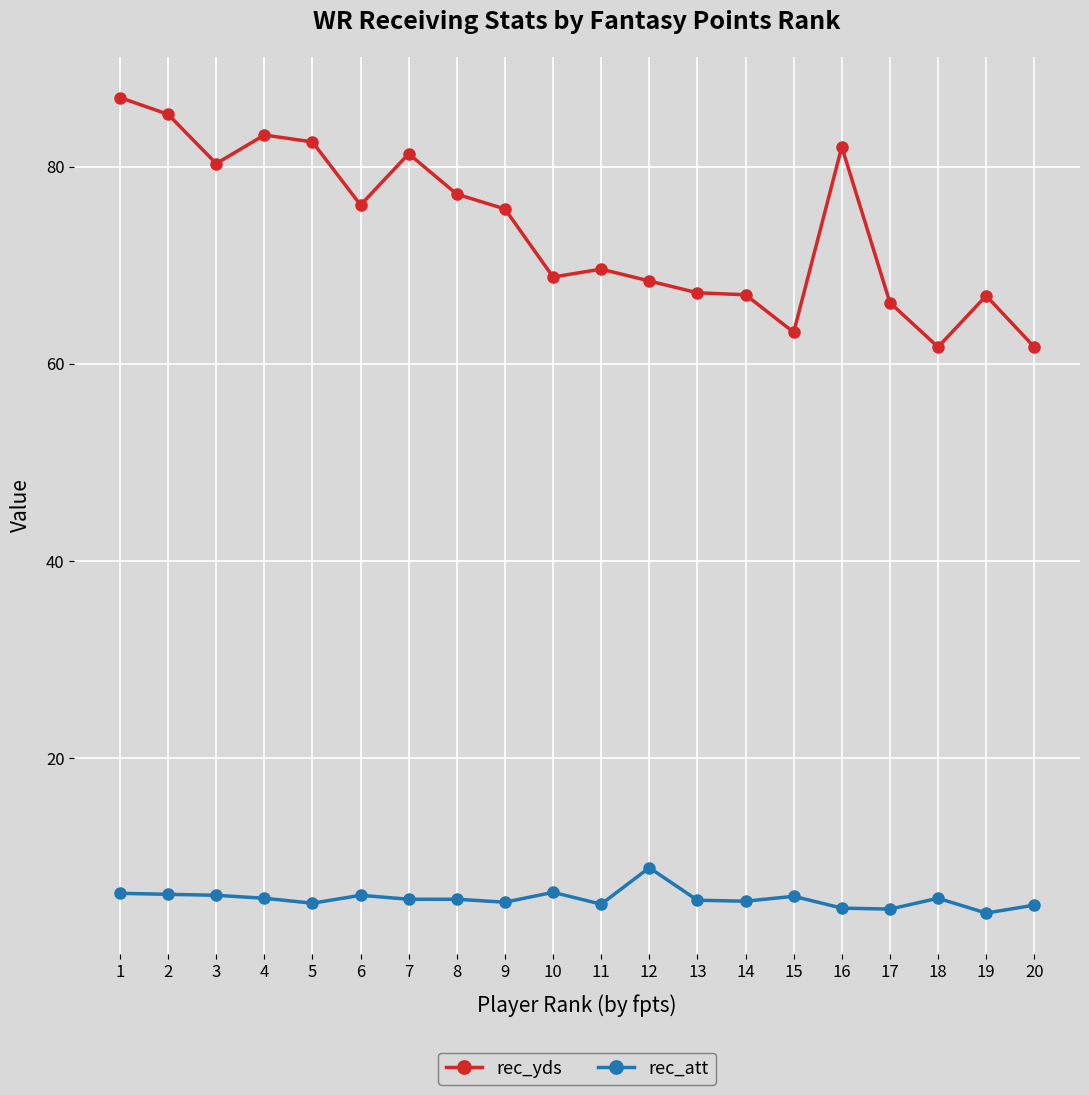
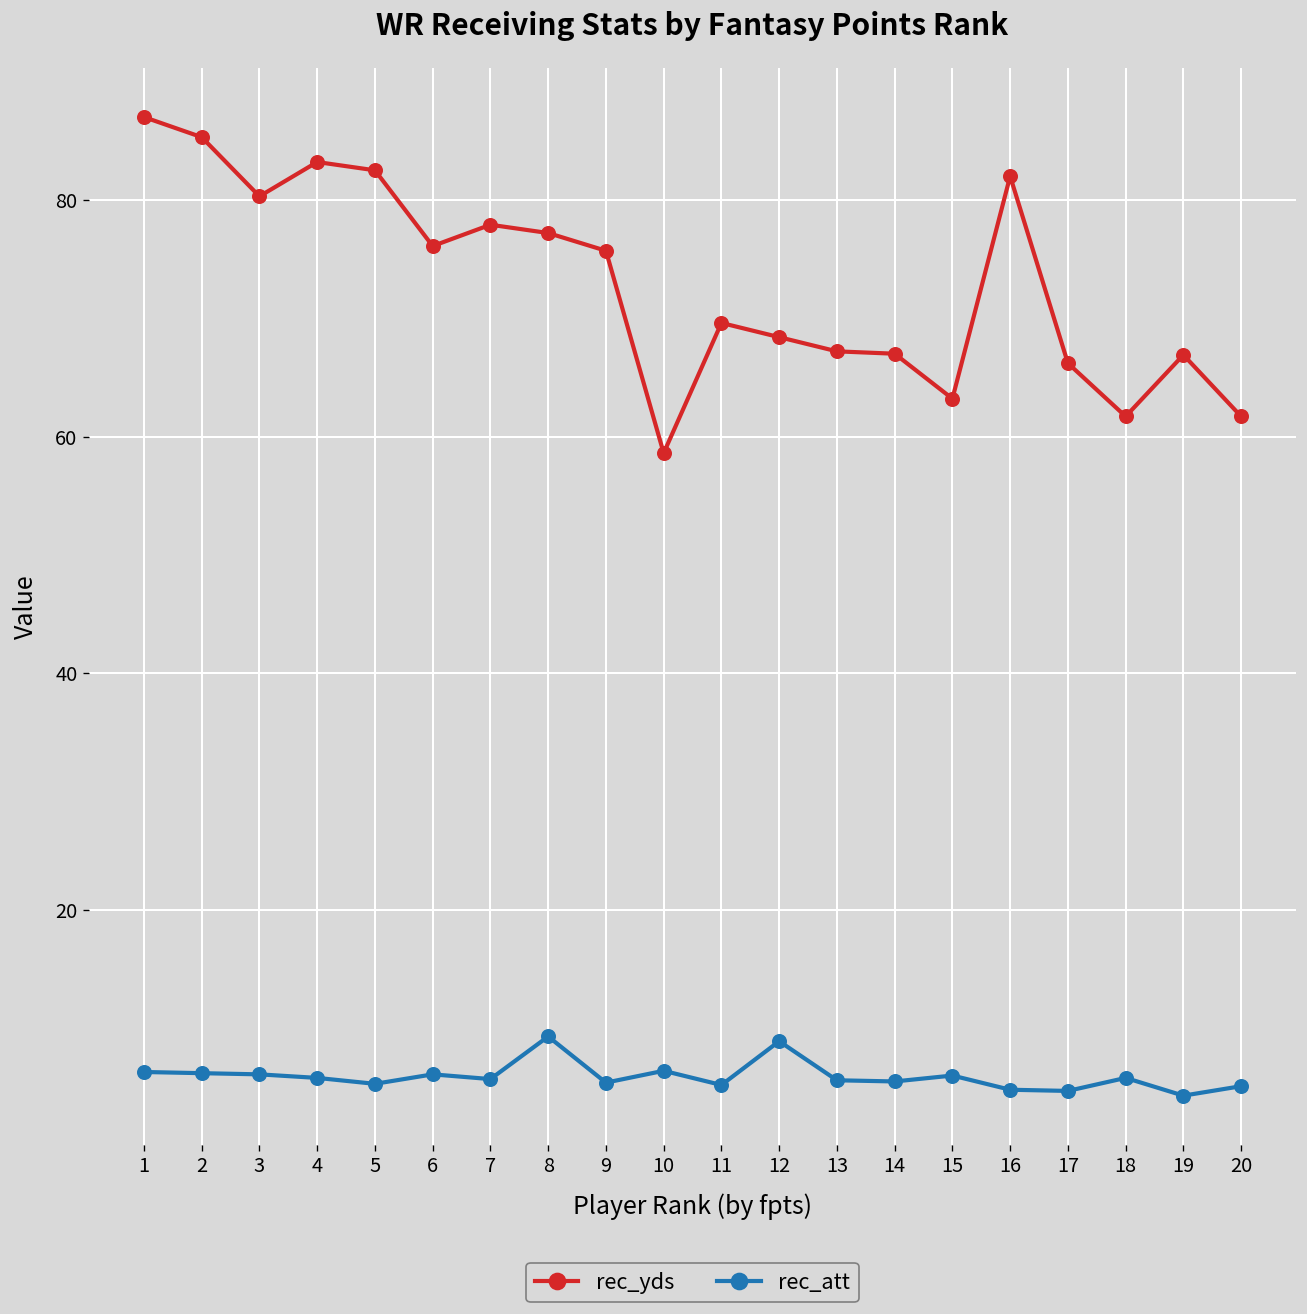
rec_yds, 7: 81 -> 78
rec_att, 8: 6 -> 9
rec_yds, 10: 69 -> 59
